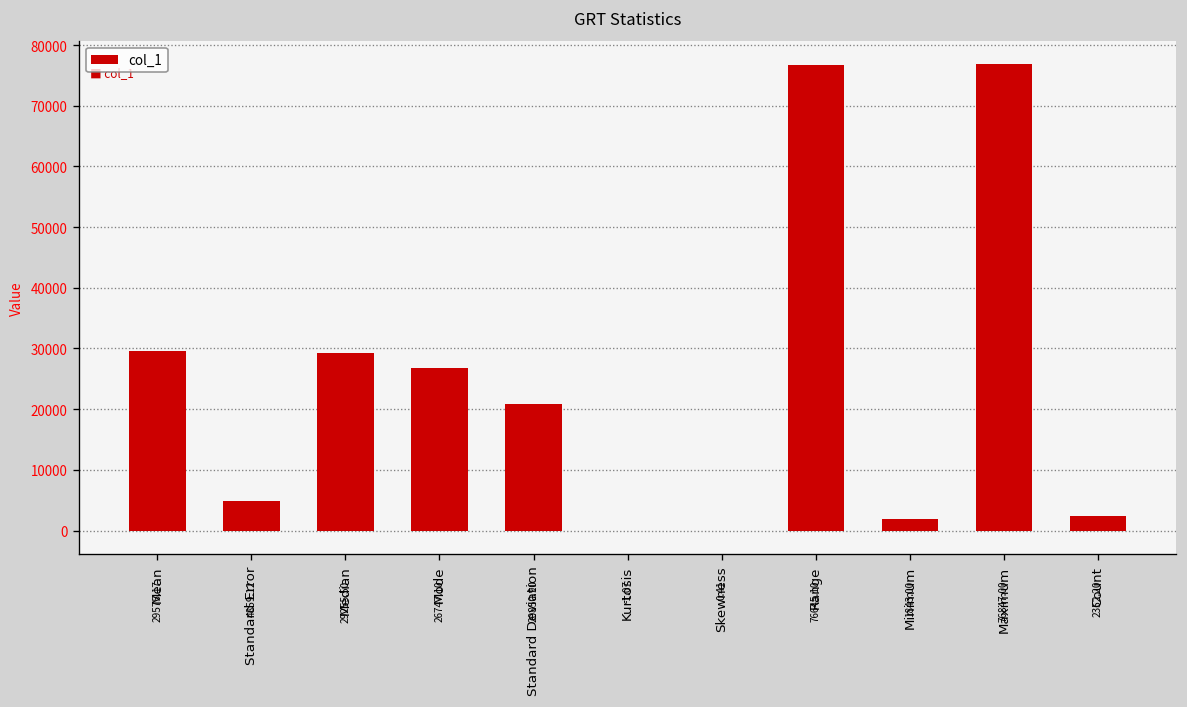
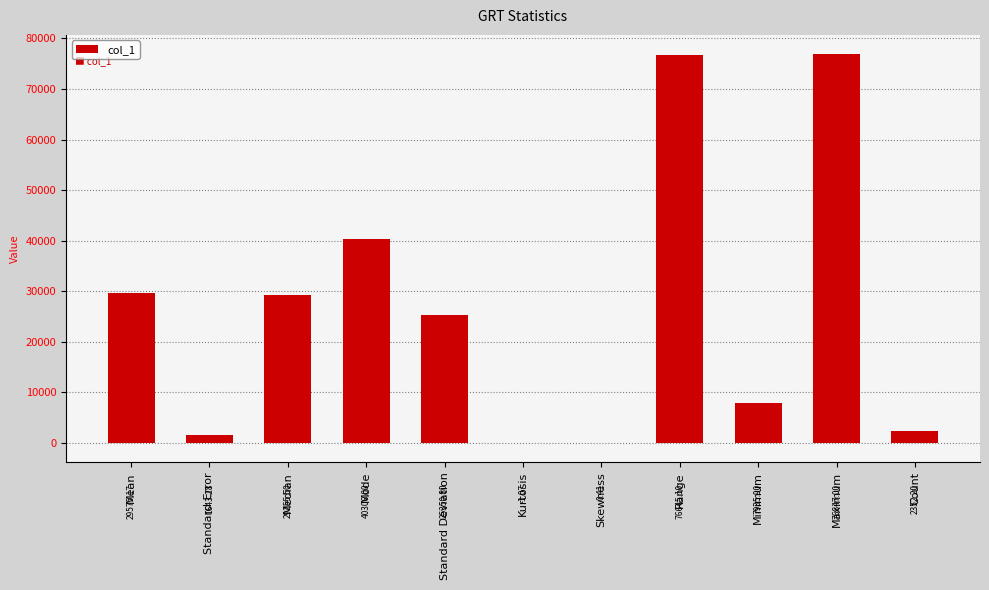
Standard Error: 4859.12 -> 1643.28
Mode: 26747.10 -> 40306.00
Standard Deviation: 20850.90 -> 25350.80
Minimum: 1843.00 -> 7935.90
